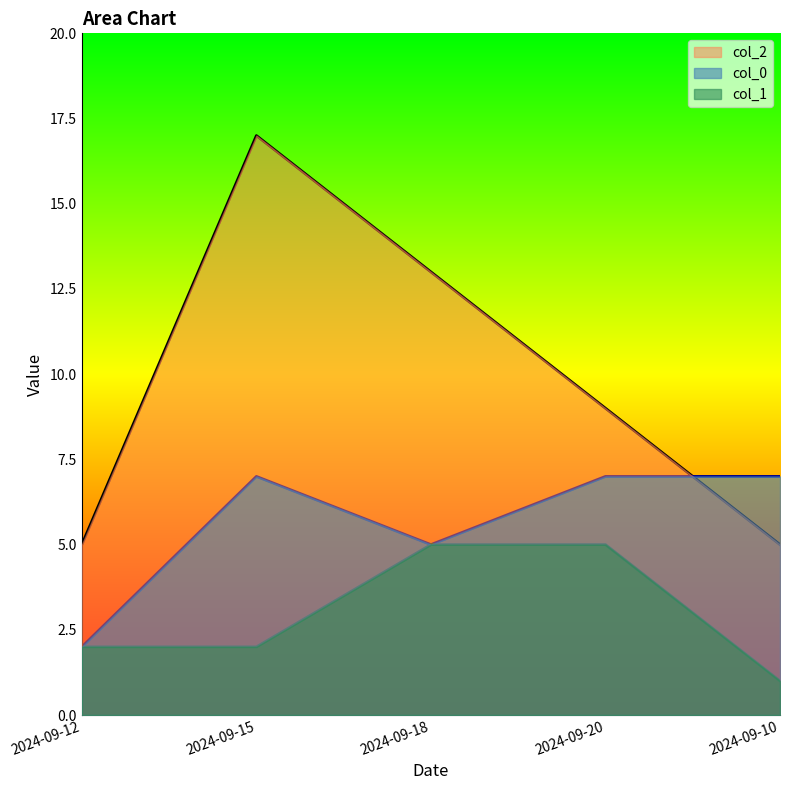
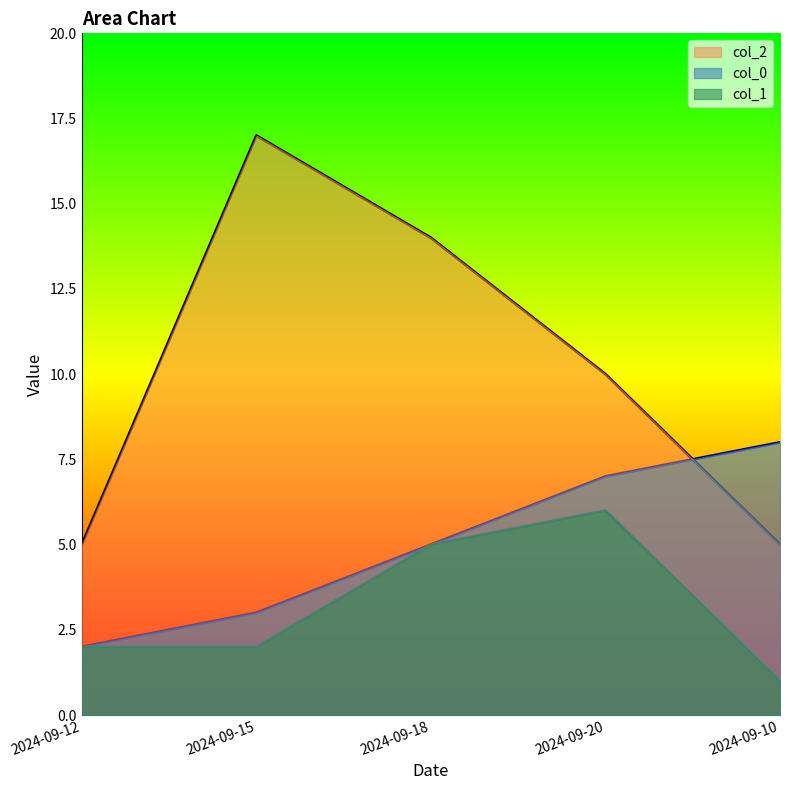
col_0, 2024-09-15: 7 -> 3
col_2, 2024-09-18: 13 -> 14
col_2, 2024-09-20: 9 -> 10
col_1, 2024-09-20: 5 -> 6
col_0, 2024-09-10: 7 -> 8
